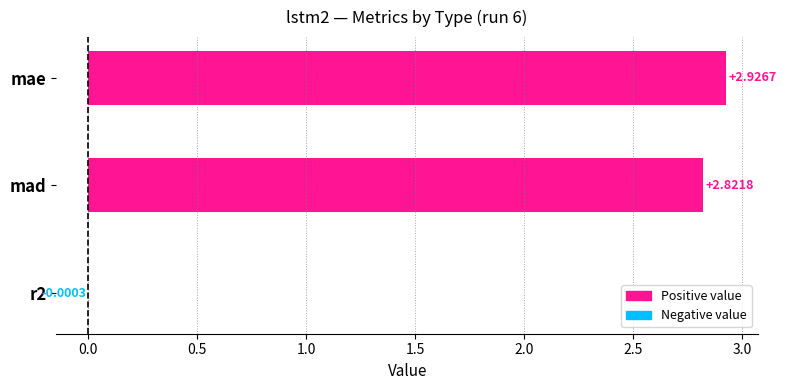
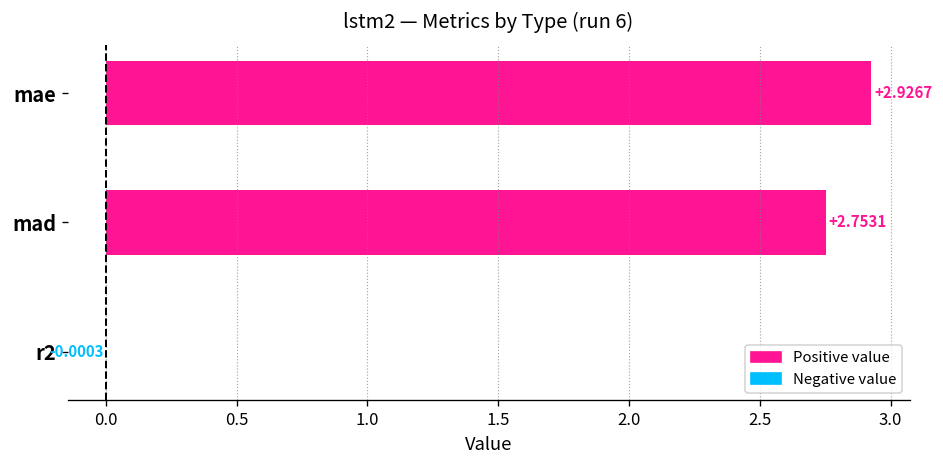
mad: +2.8218 -> +2.7531
